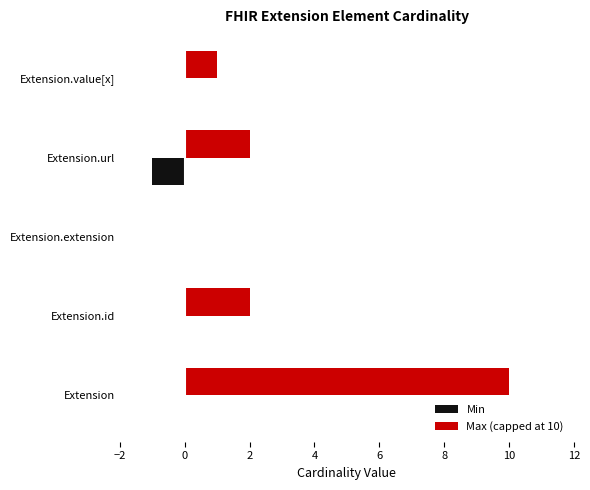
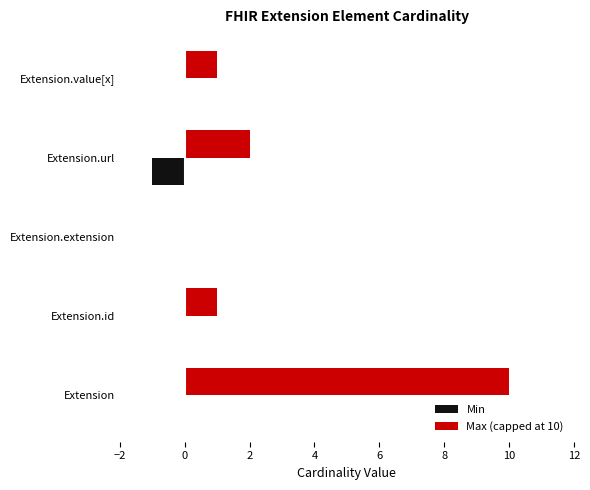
Max (capped at 10), Extension.id: 2 -> 1
